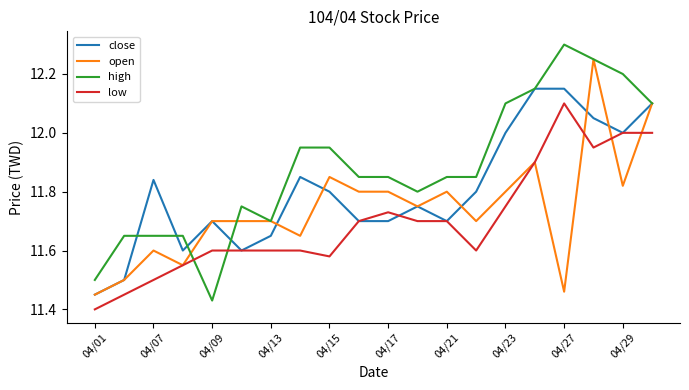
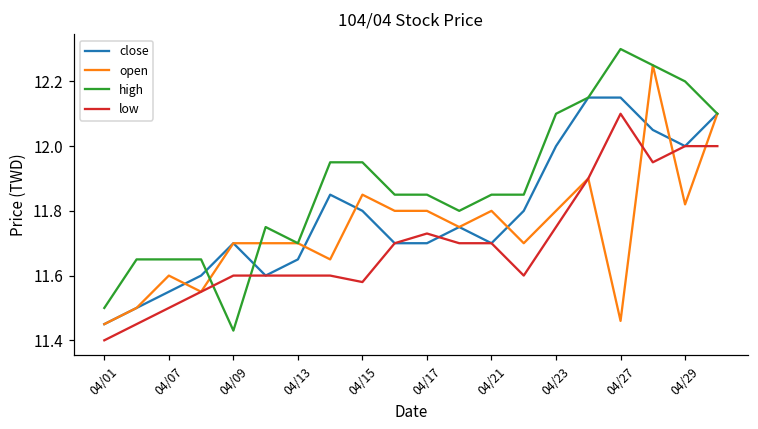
close, 04/07: 11.84 -> 11.55
